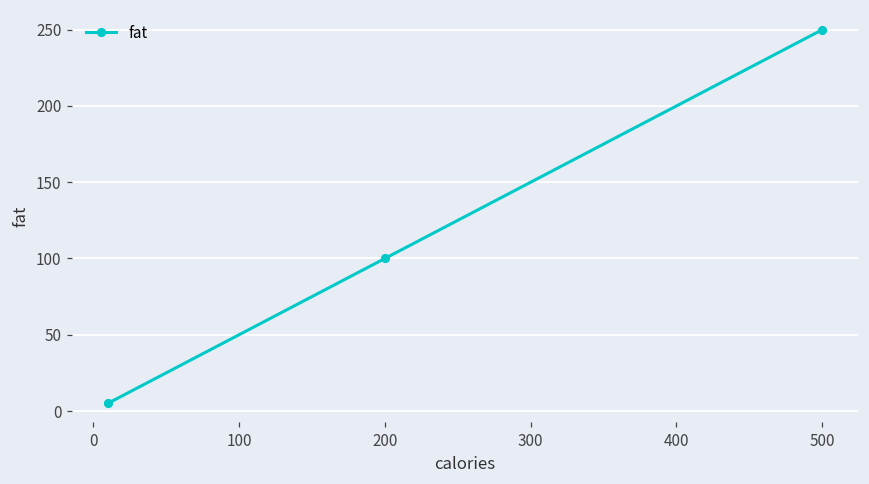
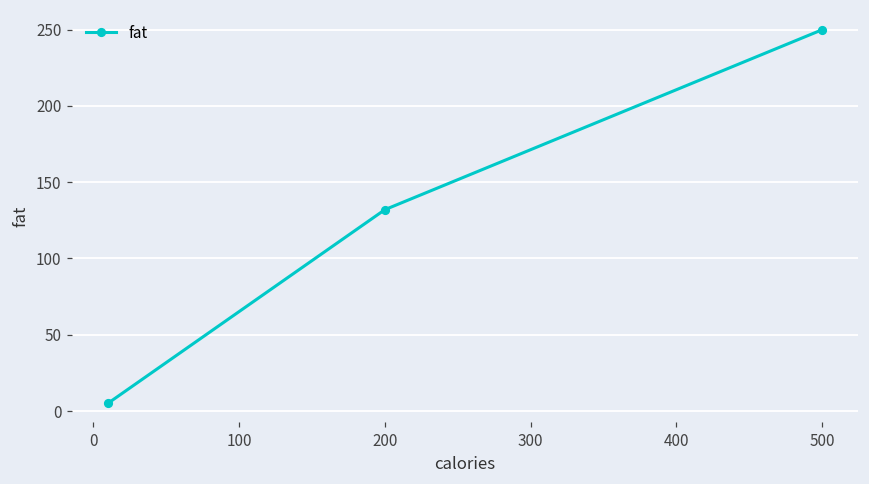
200: 100 -> 132
